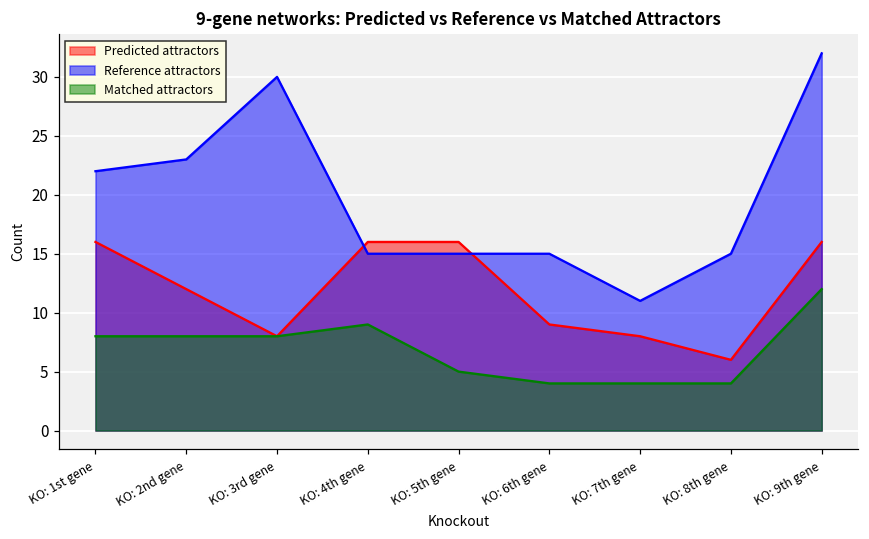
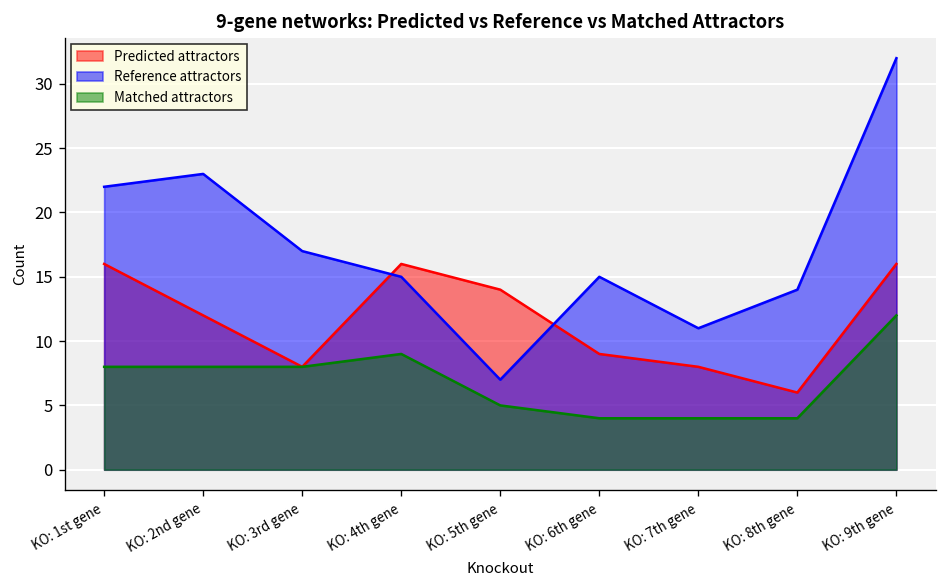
Reference attractors, KO: 3rd gene: 30 -> 17
Predicted attractors, KO: 5th gene: 16 -> 14
Reference attractors, KO: 5th gene: 15 -> 7
Reference attractors, KO: 8th gene: 15 -> 14
